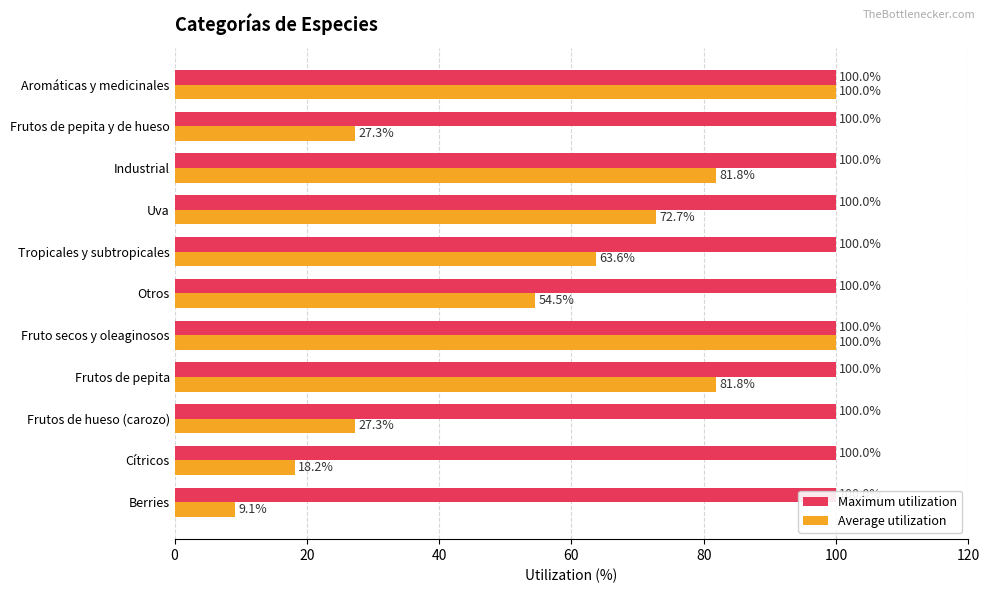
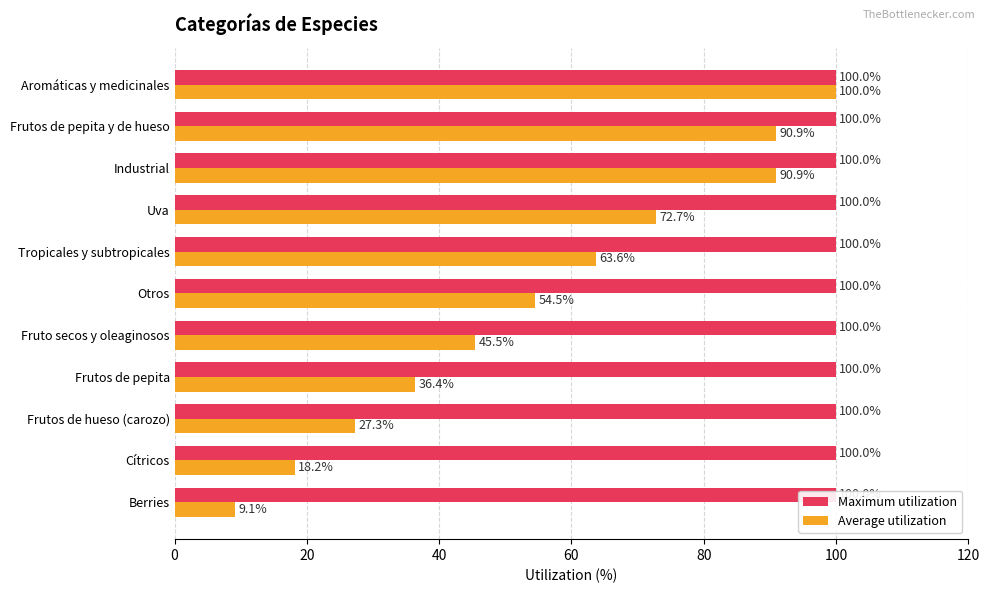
Average utilization, Frutos de pepita y de hueso: 27.3% -> 90.9%
Average utilization, Industrial: 81.8% -> 90.9%
Average utilization, Fruto secos y oleaginosos: 100.0% -> 45.5%
Average utilization, Frutos de pepita: 81.8% -> 36.4%
